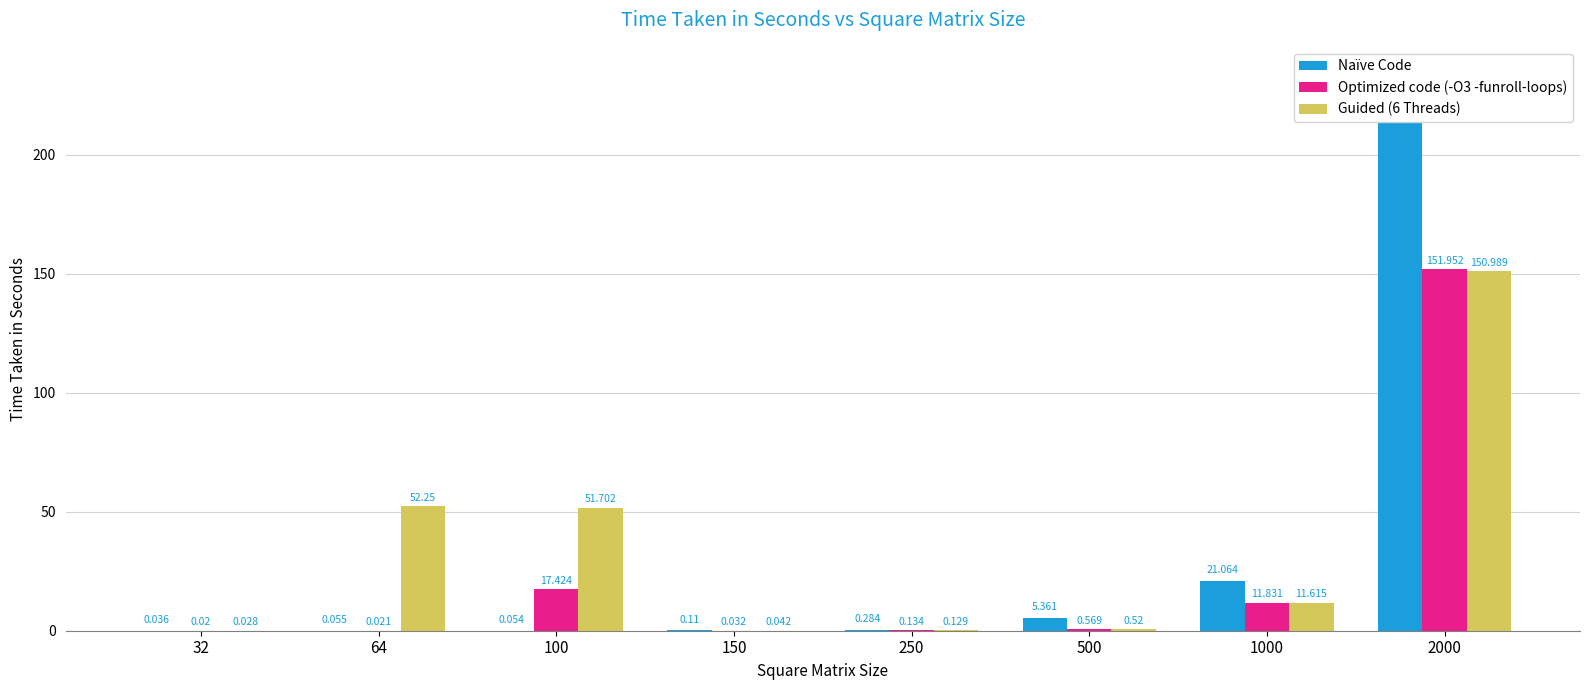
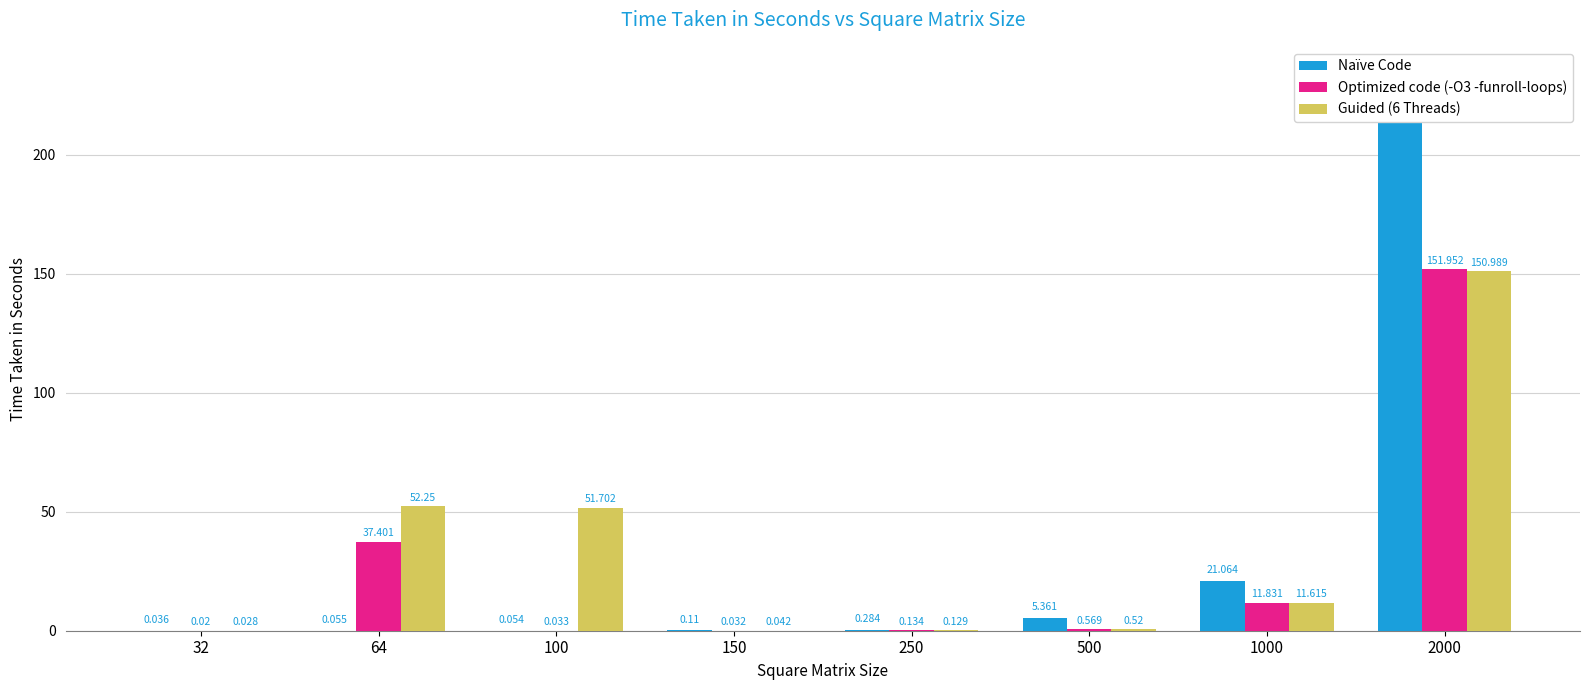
Optimized code (-O3 -funroll-loops), 64: 0.021 -> 37.401
Optimized code (-O3 -funroll-loops), 100: 17.424 -> 0.033
